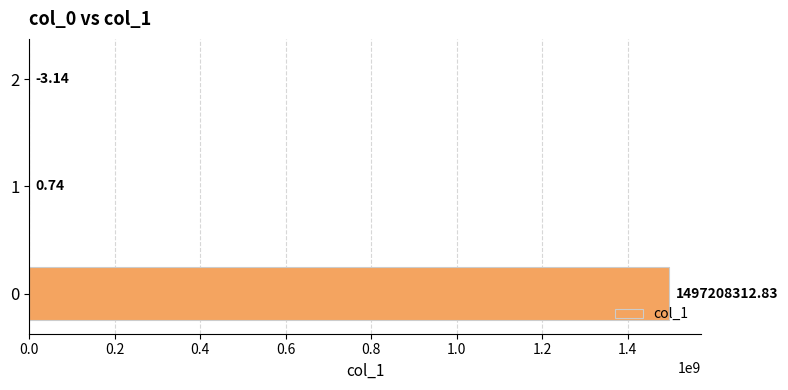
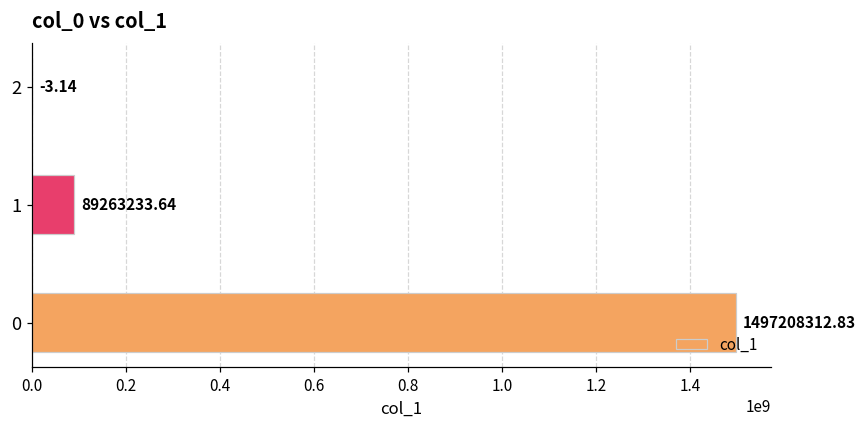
1: 0.74 -> 89263233.64
